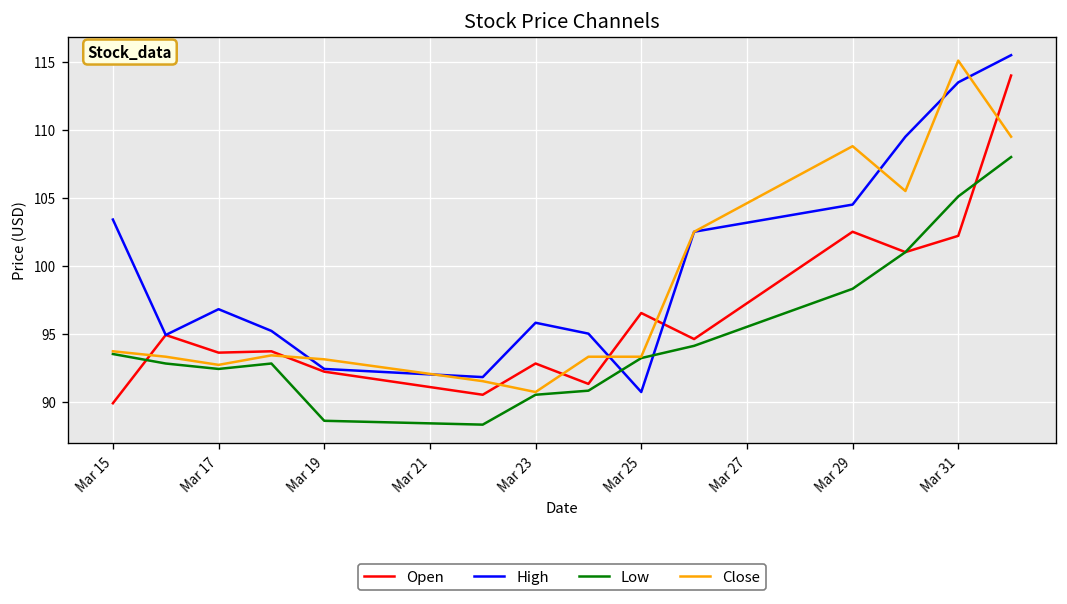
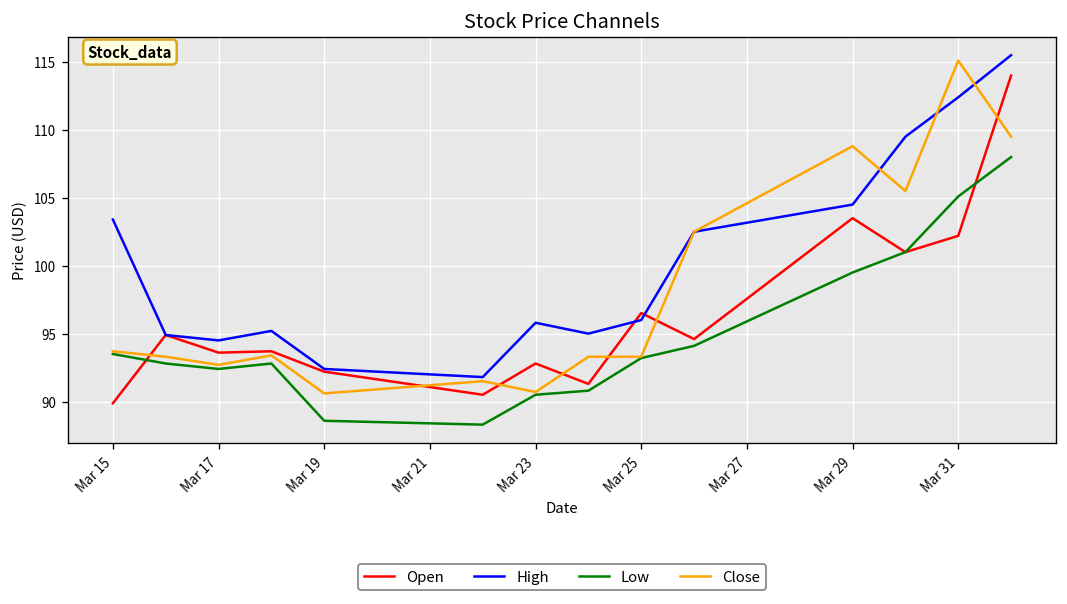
High, Mar 17: 96.8 -> 94.5
Close, Mar 19: 93.1 -> 90.6
High, Mar 25: 90.7 -> 96.0
Open, Mar 29: 102.5 -> 103.5
Low, Mar 29: 98.3 -> 99.5
High, Mar 31: 113.5 -> 112.4
